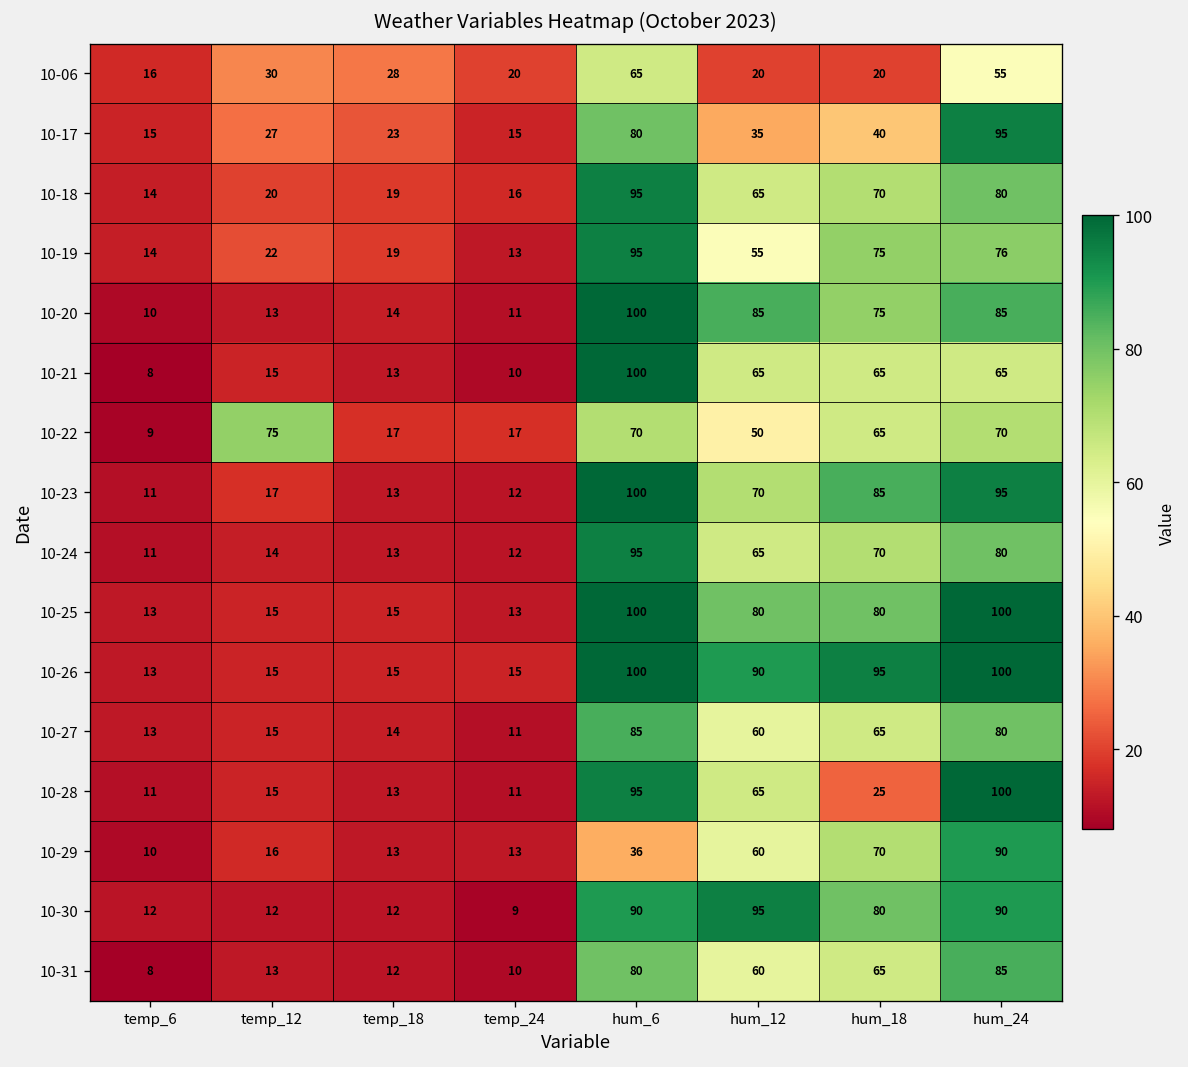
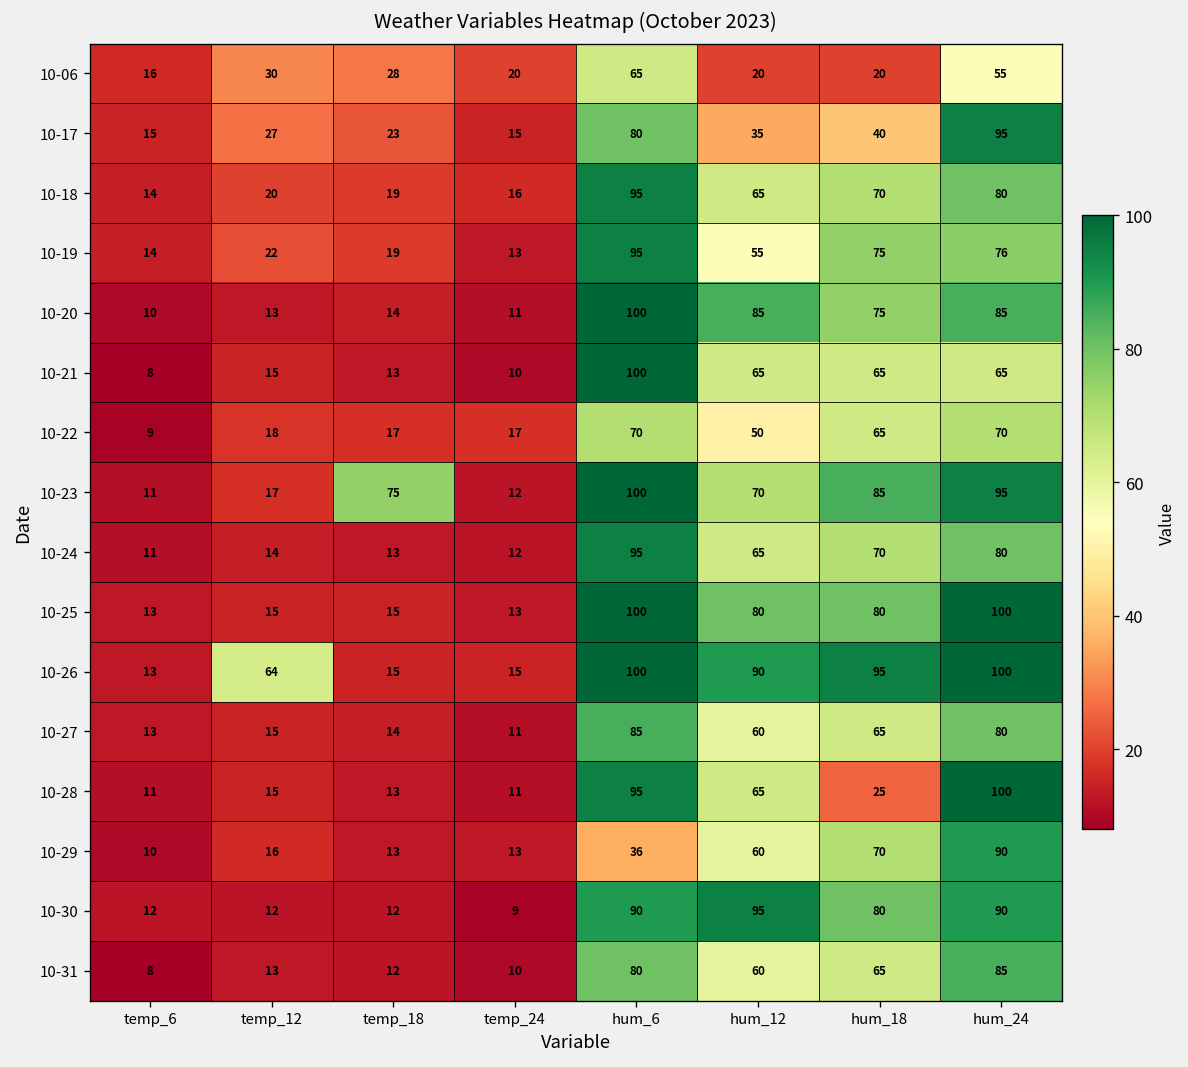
10-22, temp_12: 75 -> 18
10-23, temp_18: 13 -> 75
10-26, temp_12: 15 -> 64
